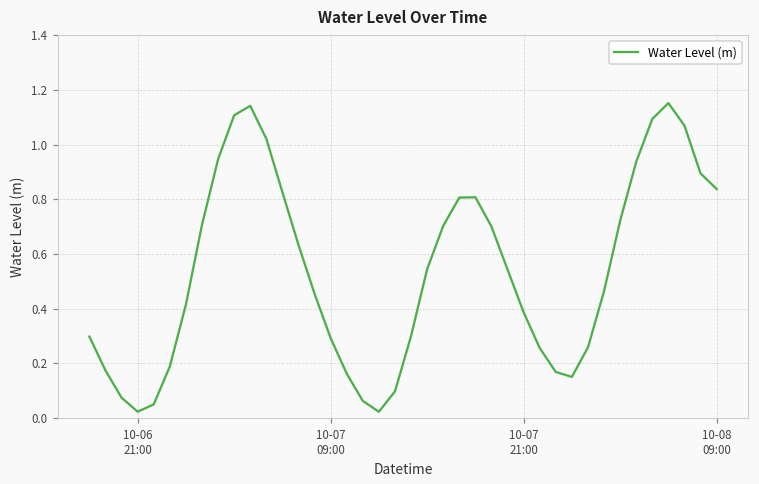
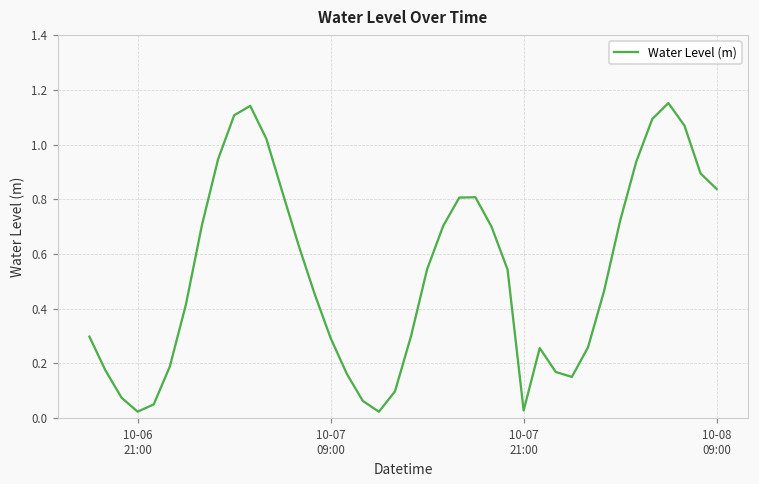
10-07 21:00: 0.39 -> 0.03
